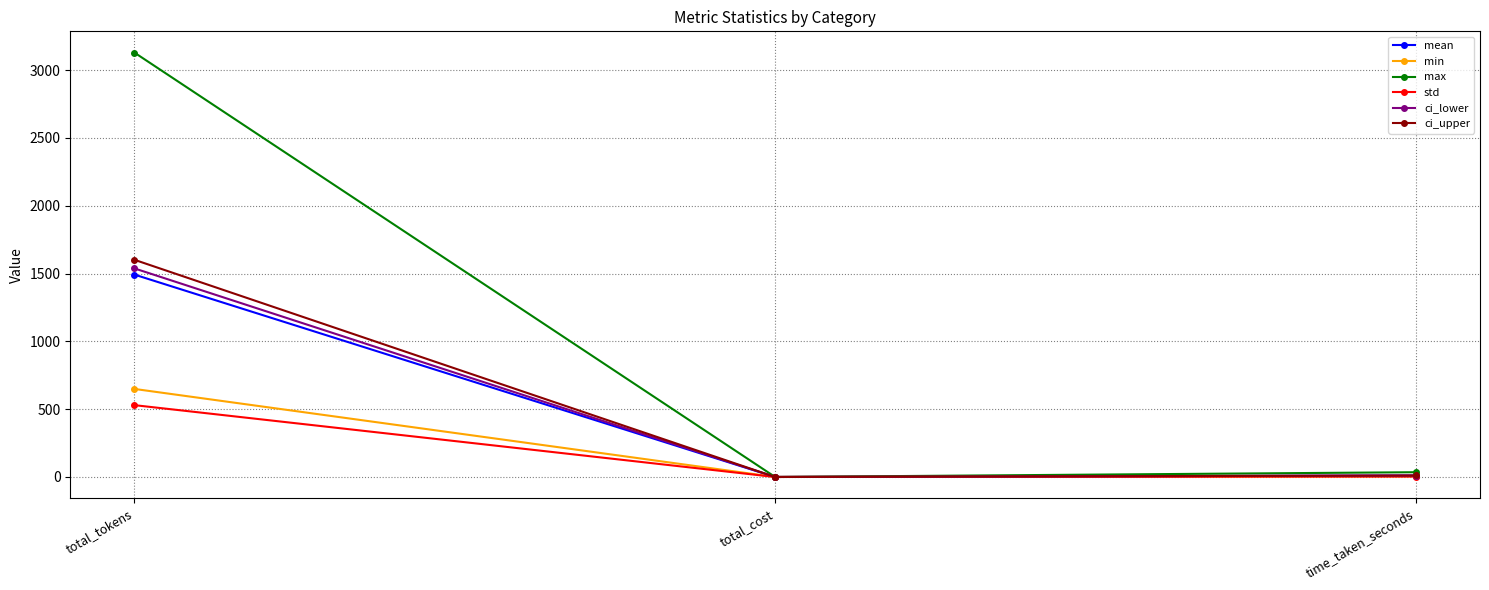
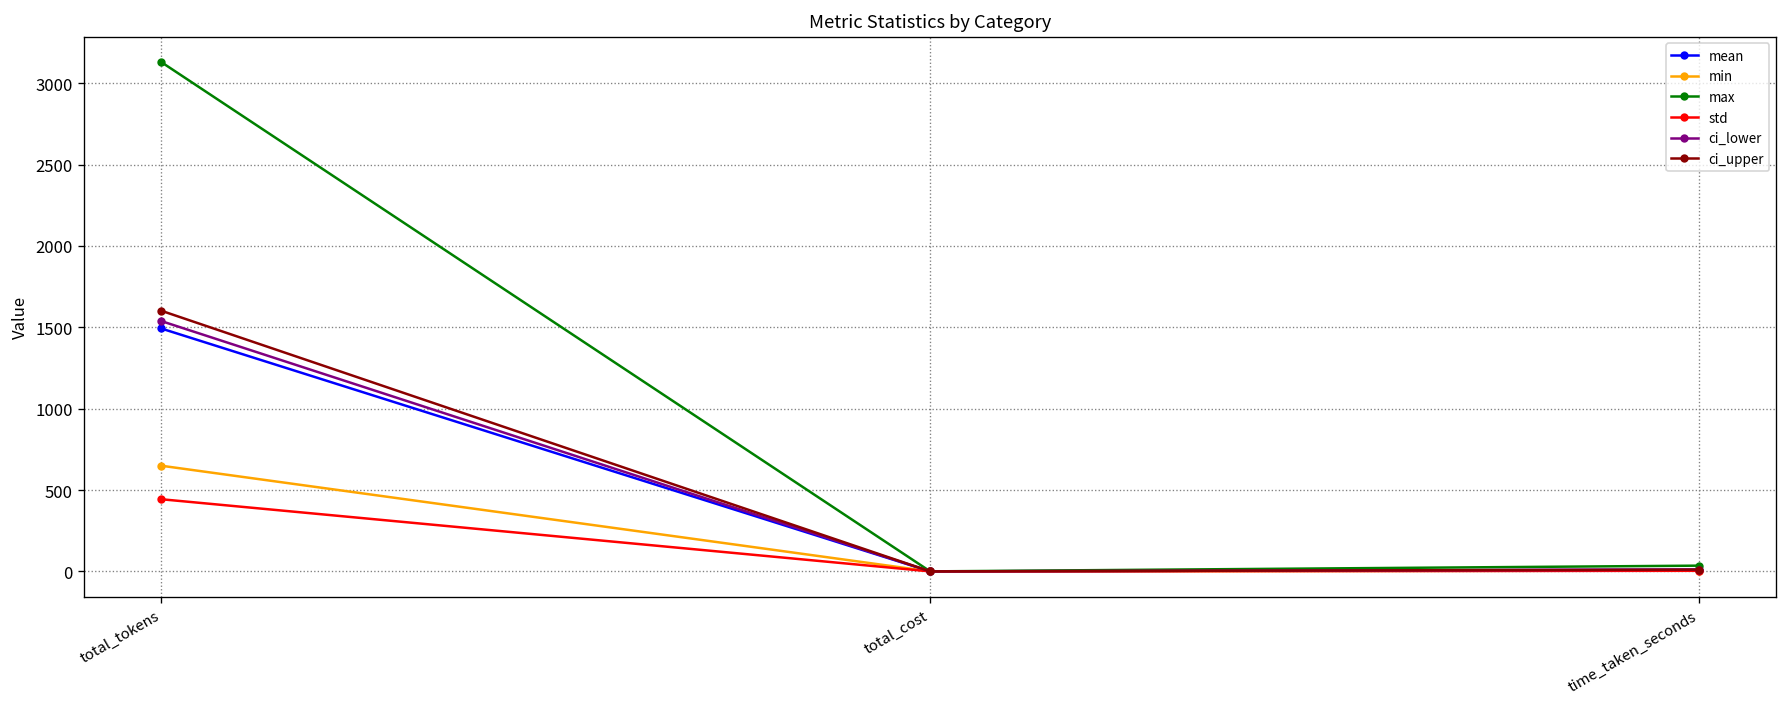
std, total_tokens: 530 -> 440
